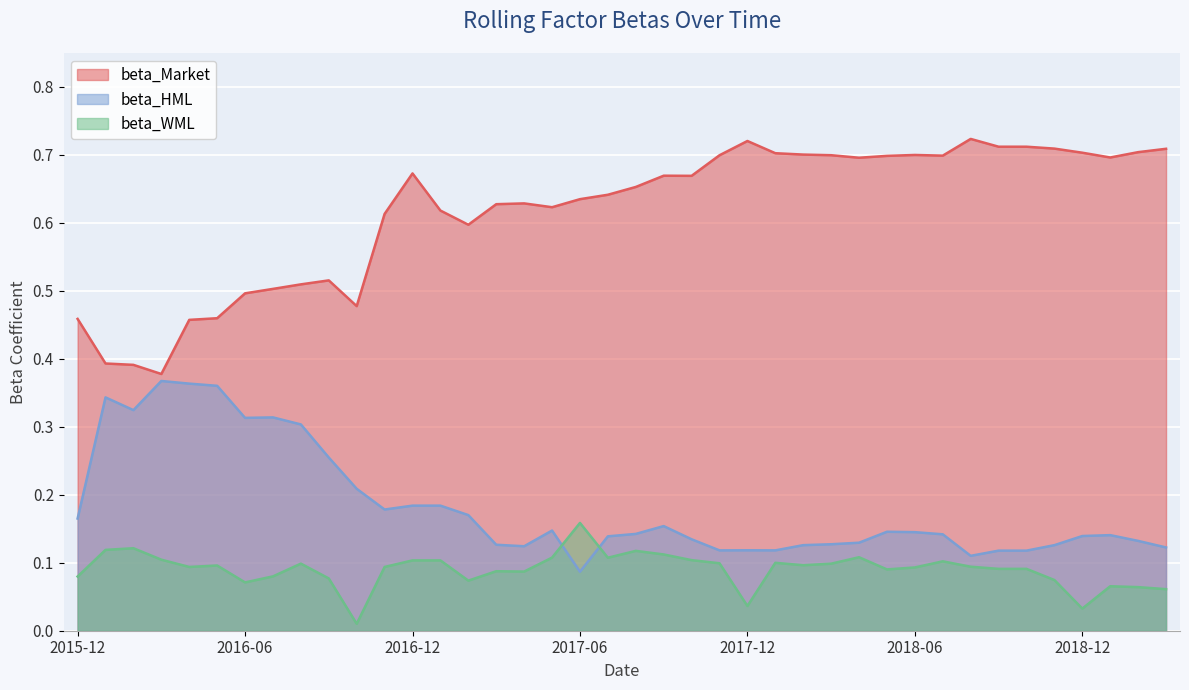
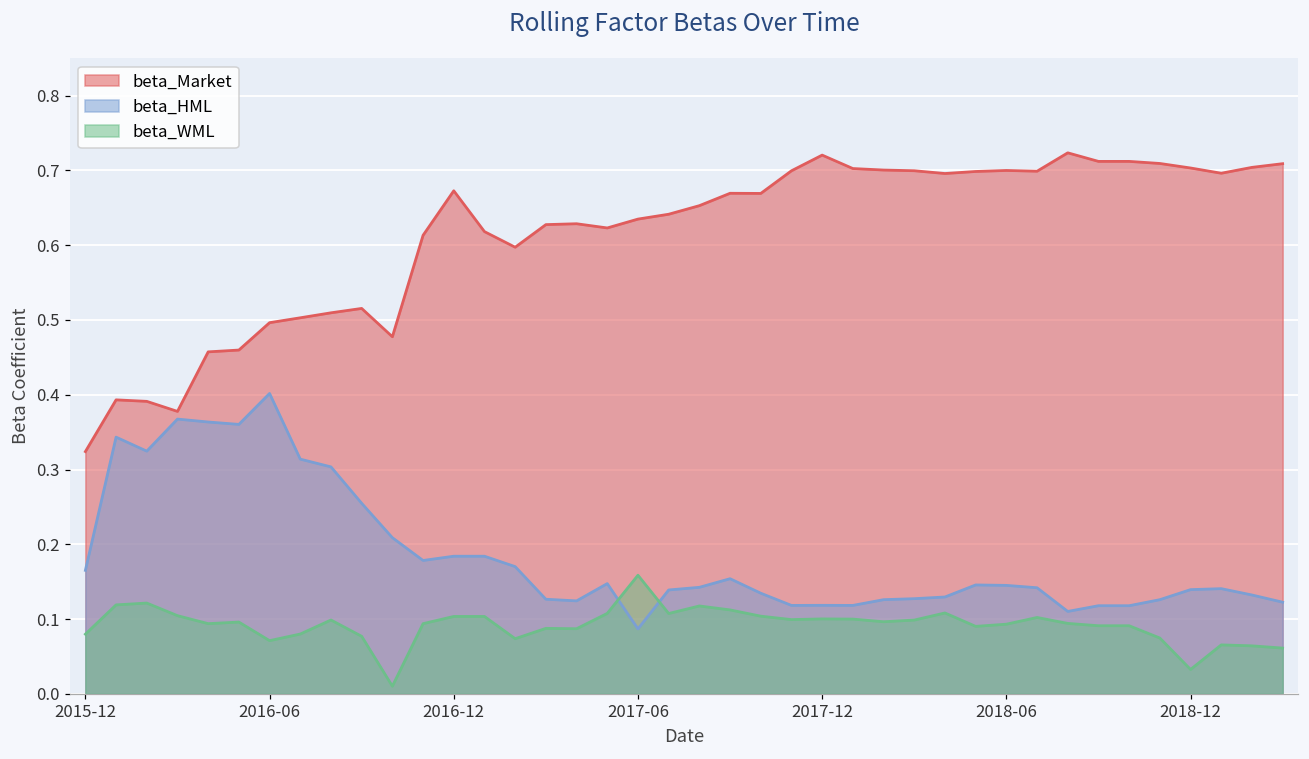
beta_Market, 2015-12: 0.46 -> 0.32
beta_HML, 2016-06: 0.31 -> 0.40
beta_WML, 2017-12: 0.04 -> 0.10
